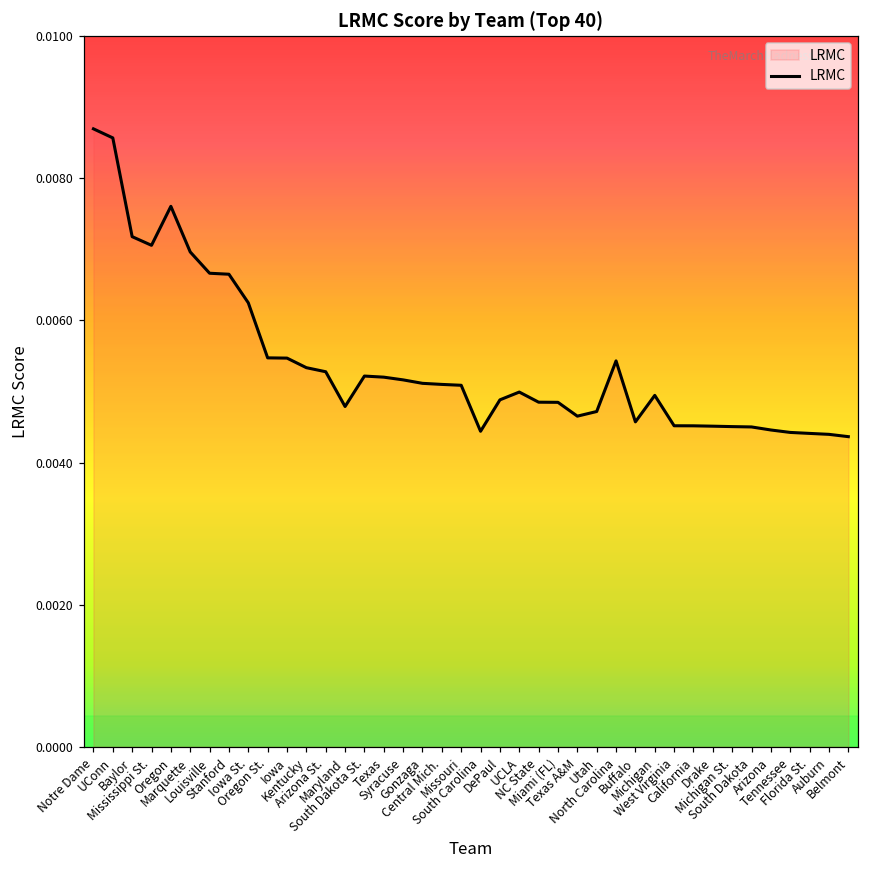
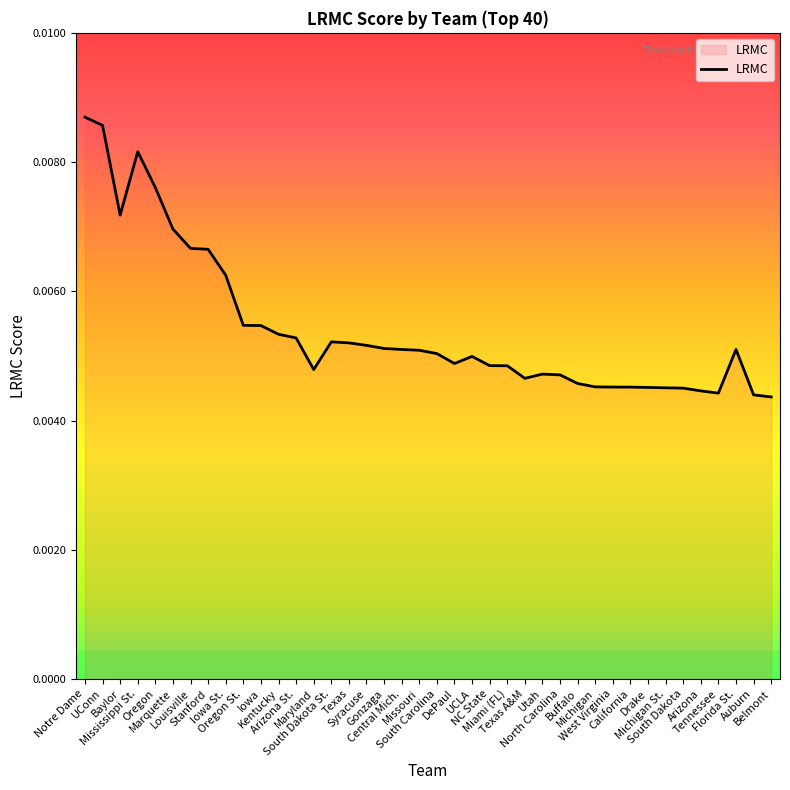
Mississippi St.: 0.0070 -> 0.0081
South Carolina: 0.0044 -> 0.0050
North Carolina: 0.0054 -> 0.0047
Michigan: 0.0049 -> 0.0045
Florida St.: 0.0044 -> 0.0051
